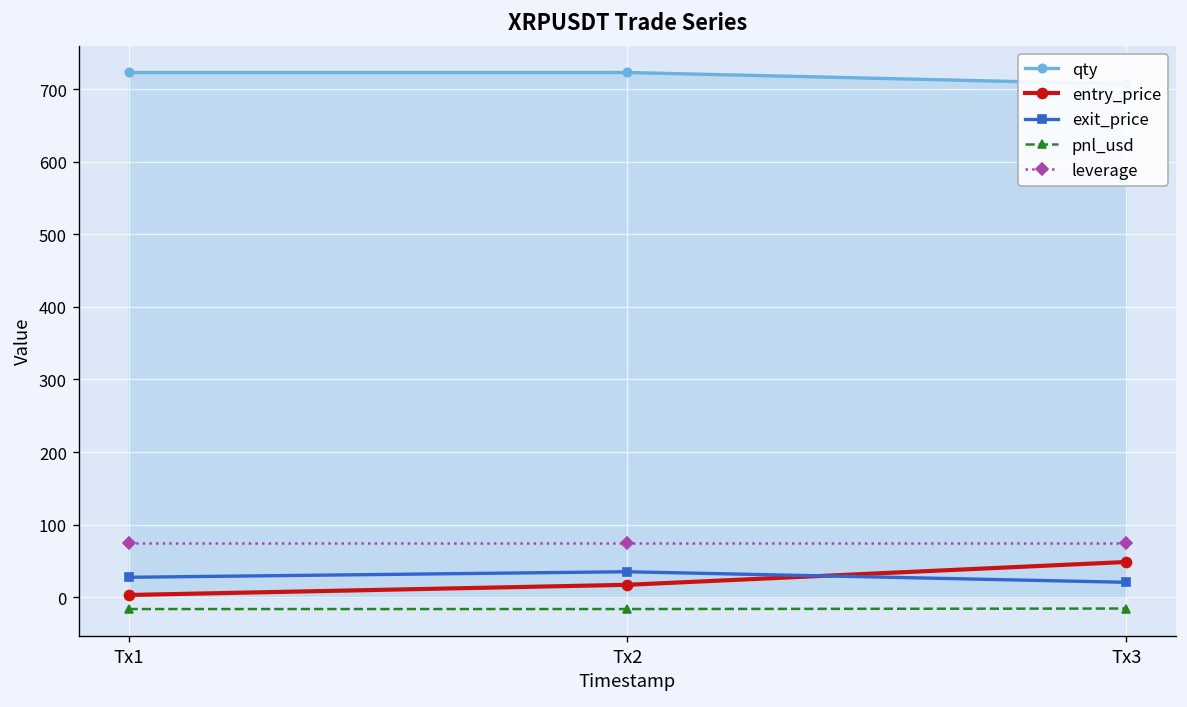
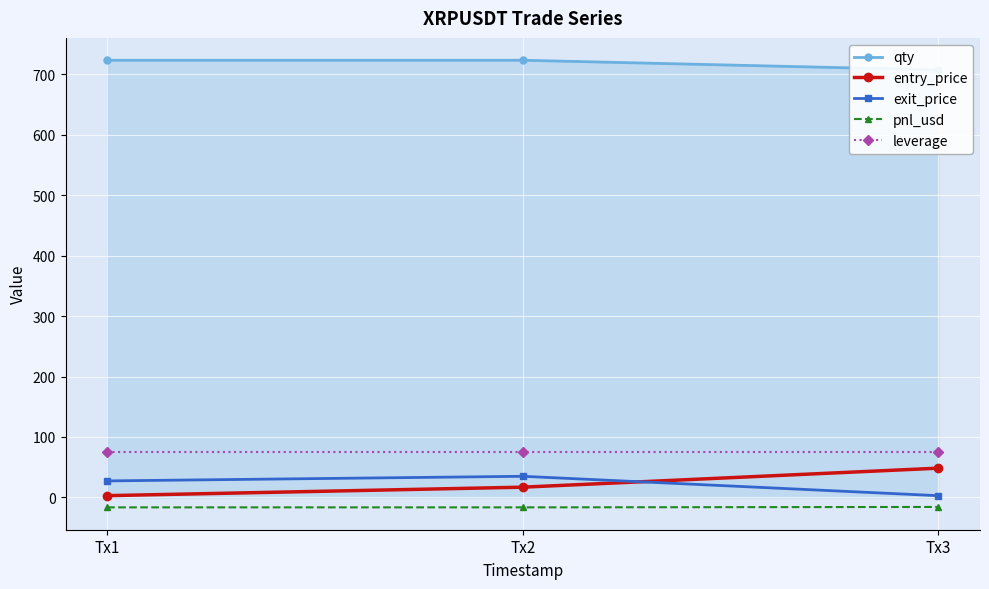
exit_price, Tx3: 20 -> 0
